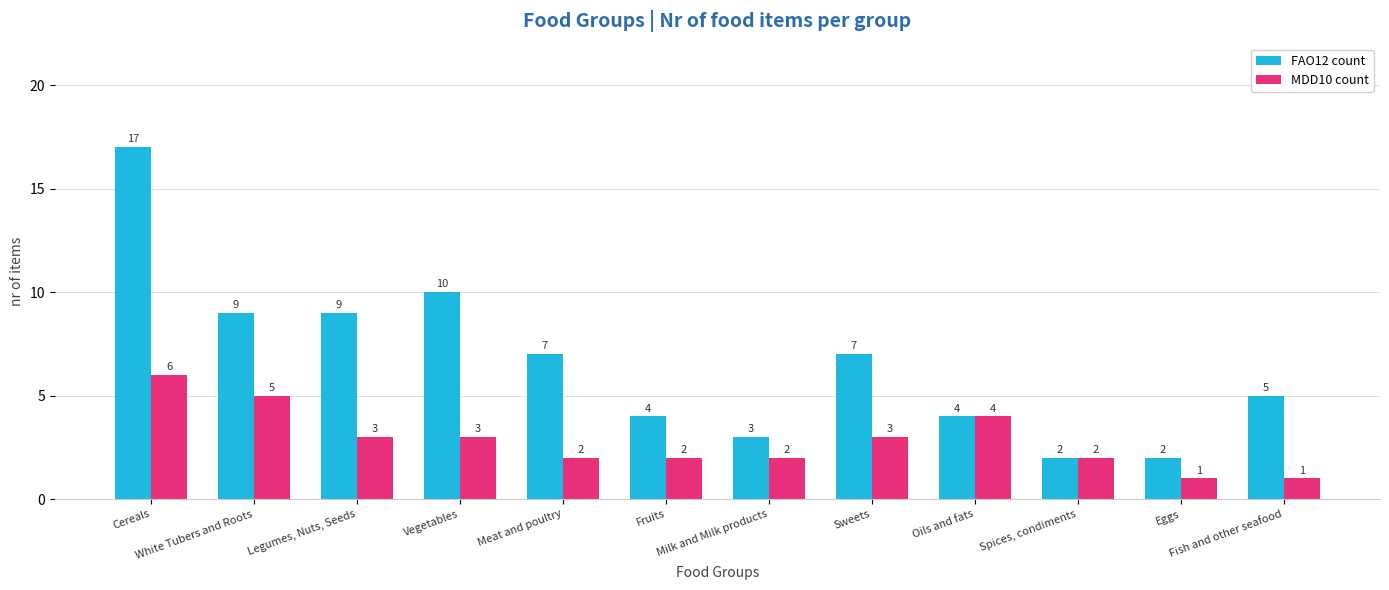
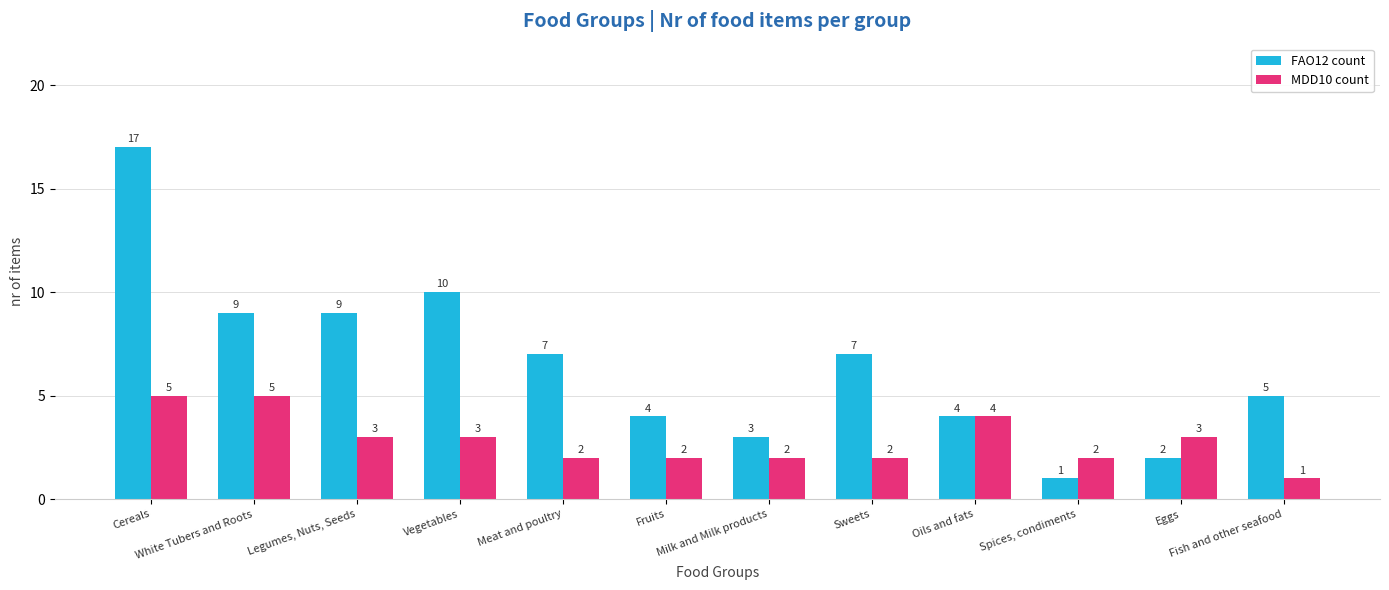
MDD10 count, Cereals: 6 -> 5
MDD10 count, Sweets: 3 -> 2
FAO12 count, Spices, condiments: 2 -> 1
MDD10 count, Eggs: 1 -> 3
